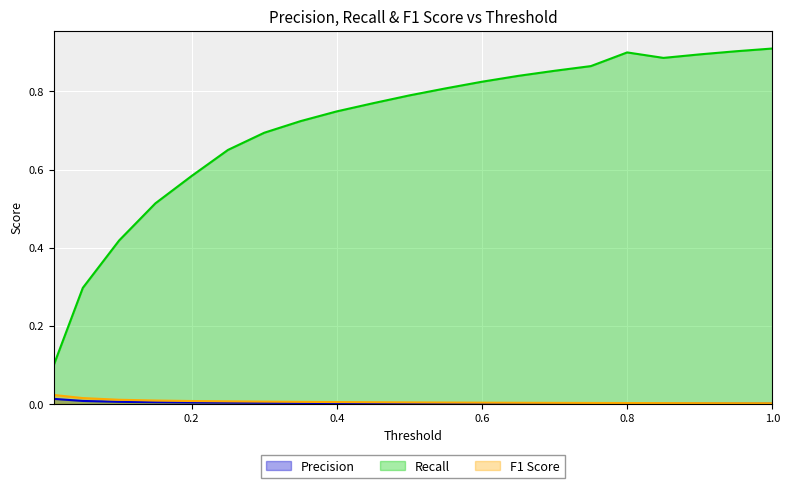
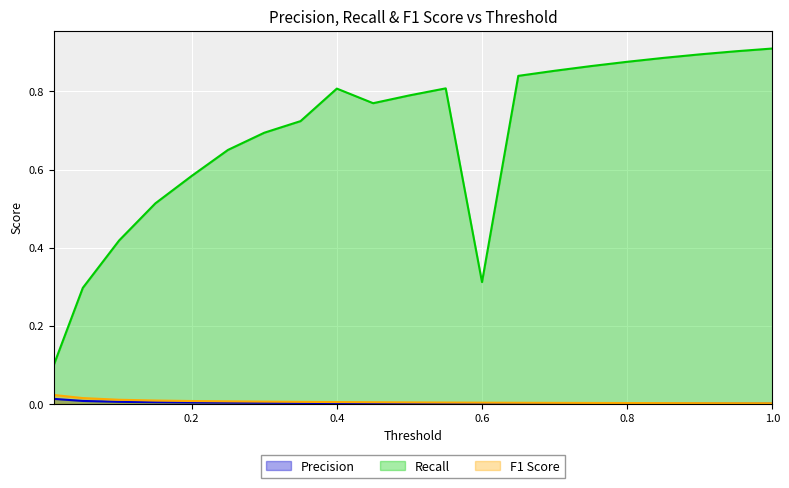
Recall, 0.4: 0.75 -> 0.81
Recall, 0.6: 0.83 -> 0.31
Recall, 0.8: 0.90 -> 0.88
